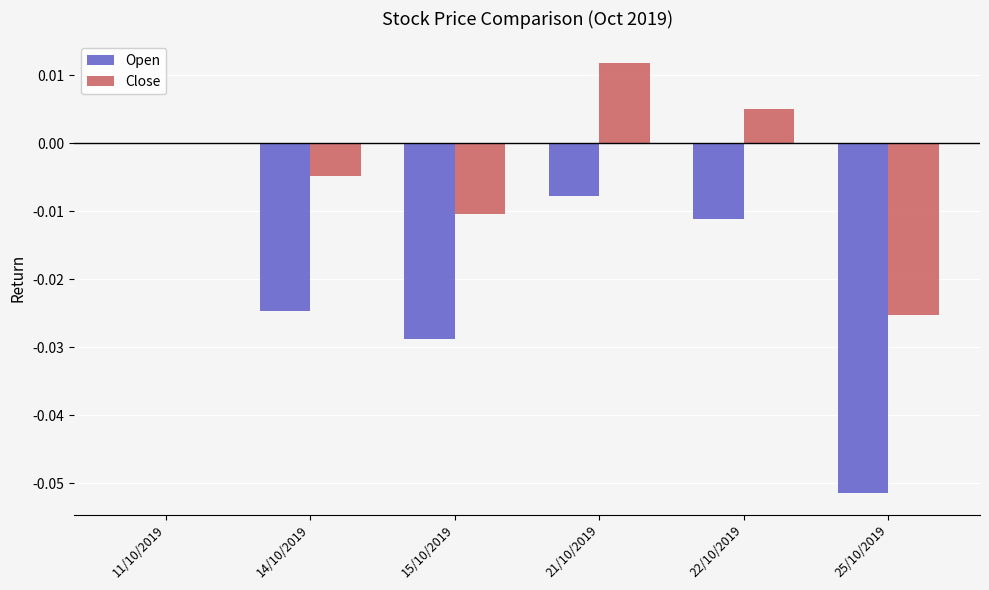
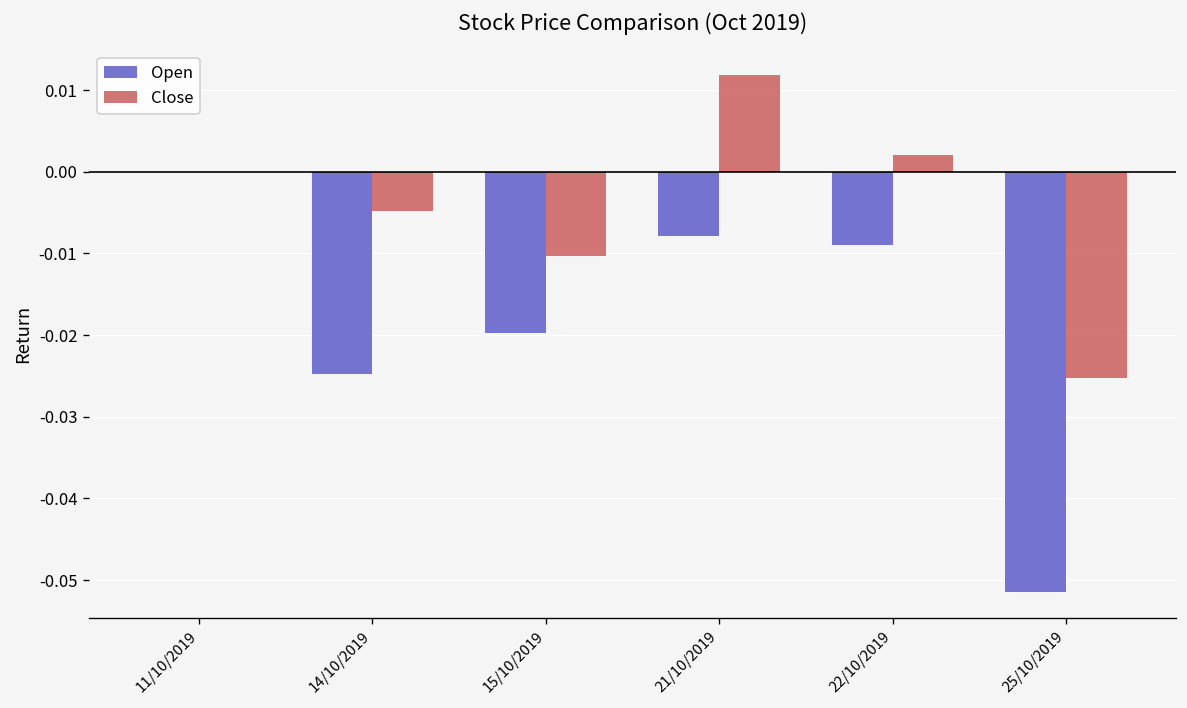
Open, 15/10/2019: -0.029 -> -0.020
Open, 22/10/2019: -0.011 -> -0.009
Close, 22/10/2019: 0.005 -> 0.002
